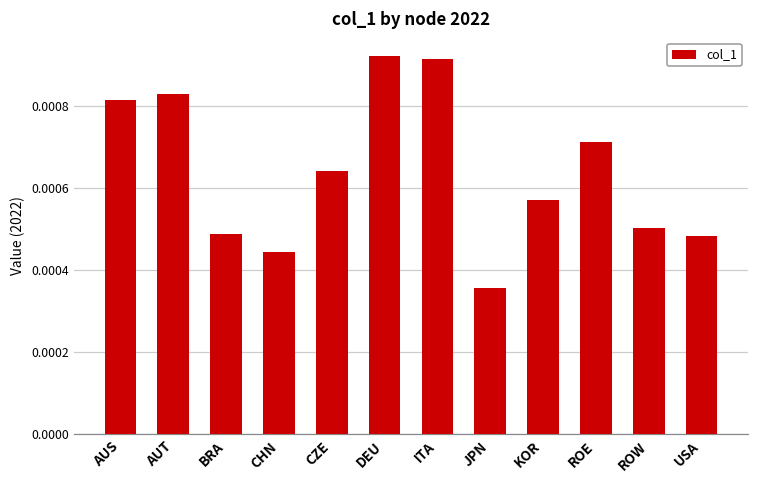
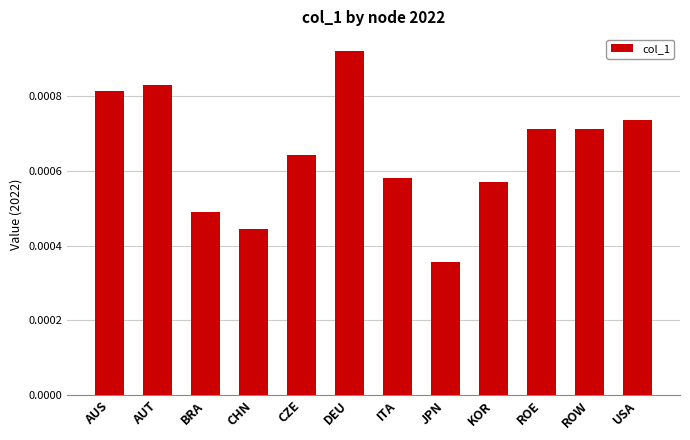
ITA: 0.00091 -> 0.00058
ROW: 0.00050 -> 0.00071
USA: 0.00048 -> 0.00074
